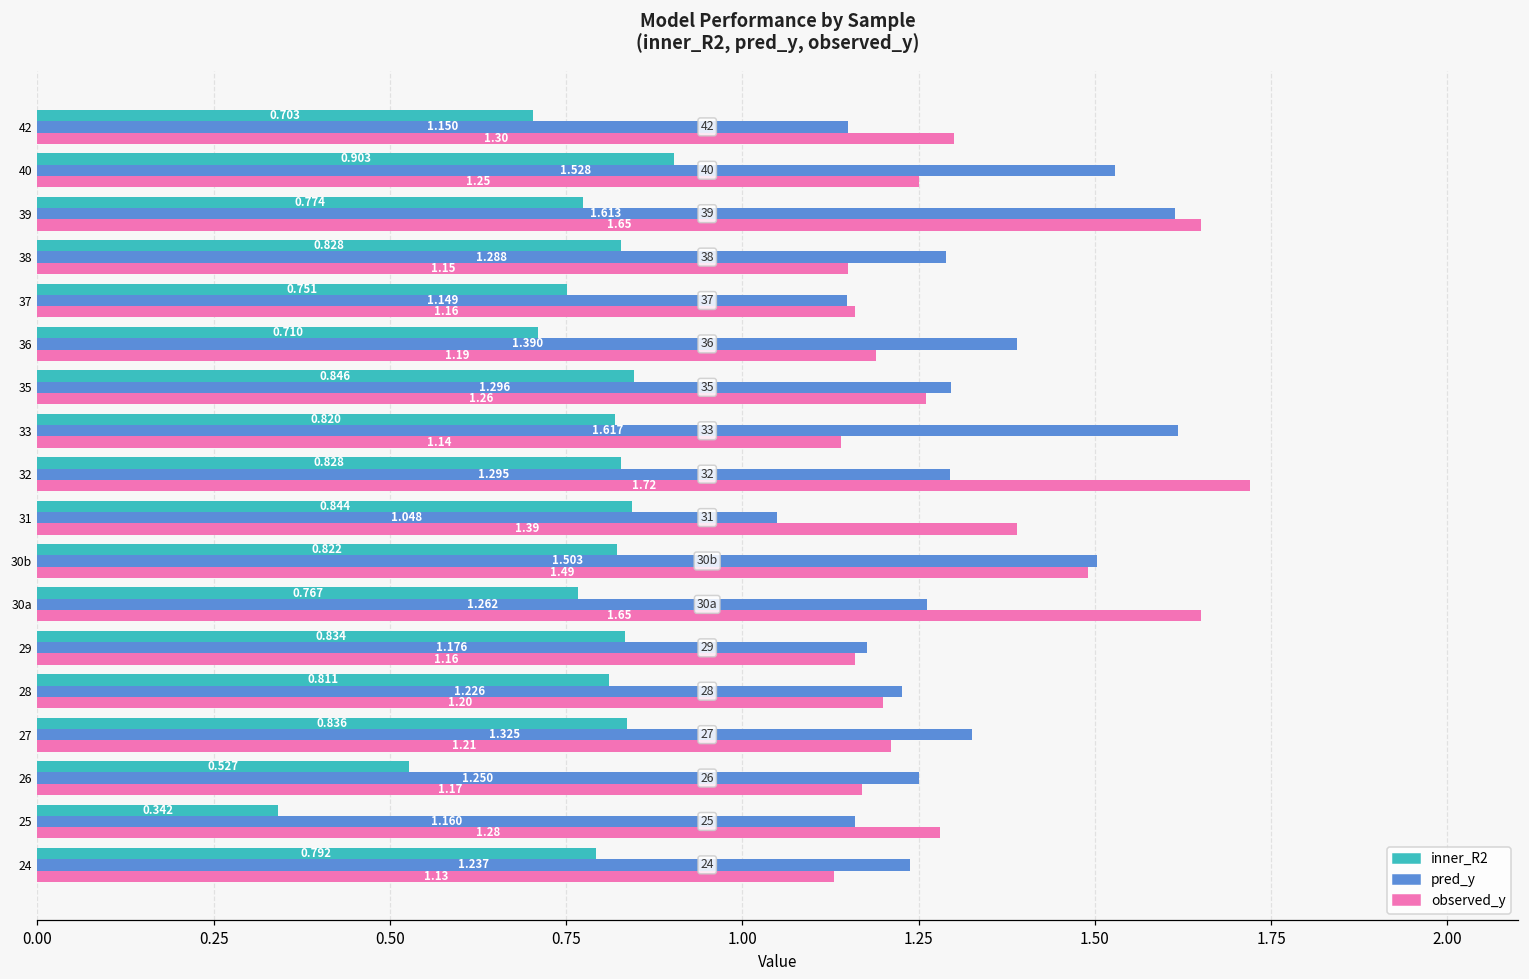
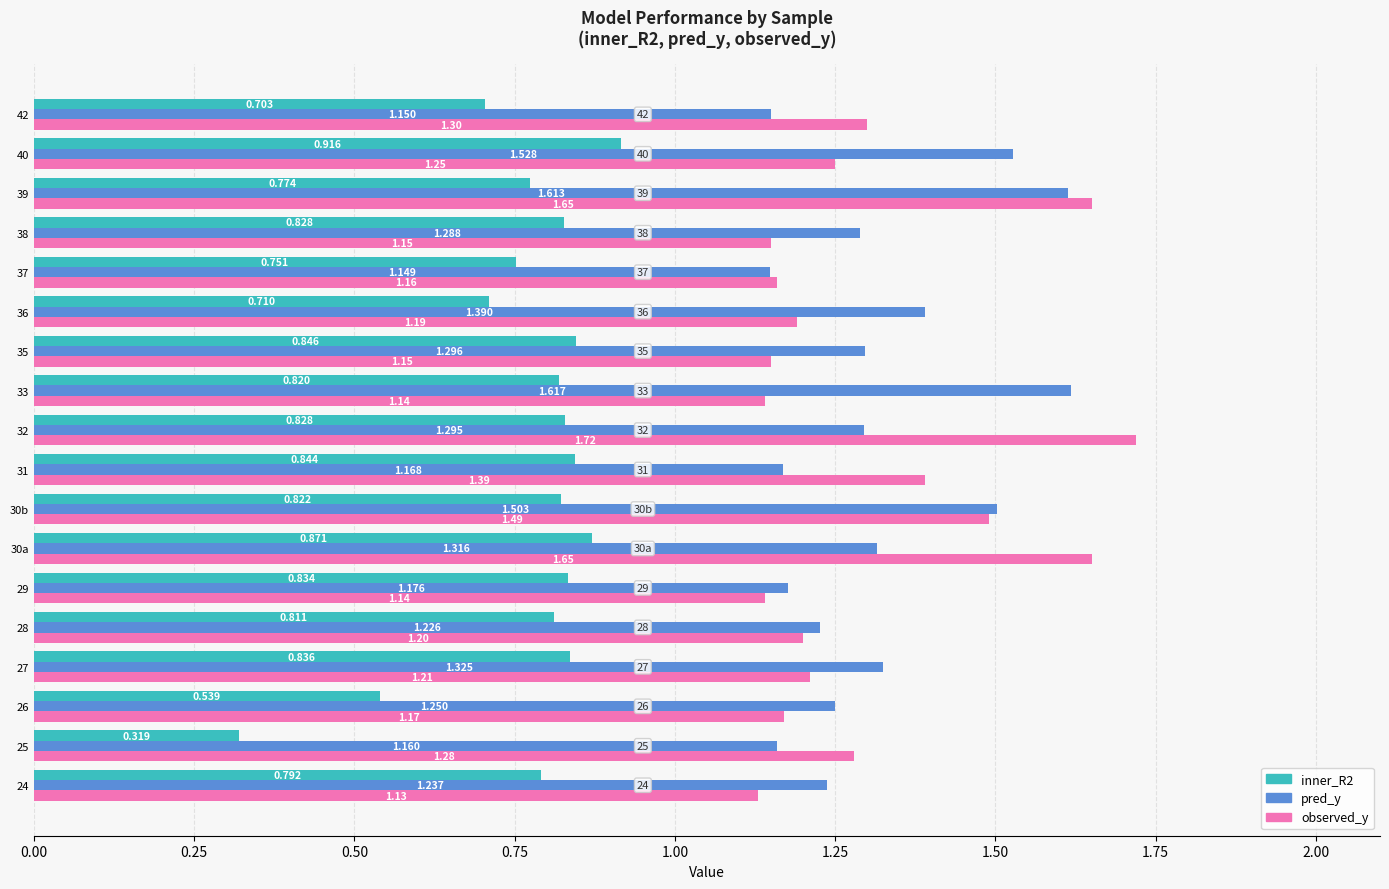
inner_R2, 40: 0.903 -> 0.916
observed_y, 35: 1.26 -> 1.15
pred_y, 31: 1.048 -> 1.168
inner_R2, 30a: 0.767 -> 0.871
pred_y, 30a: 1.262 -> 1.316
observed_y, 29: 1.16 -> 1.14
inner_R2, 26: 0.527 -> 0.539
inner_R2, 25: 0.342 -> 0.319
